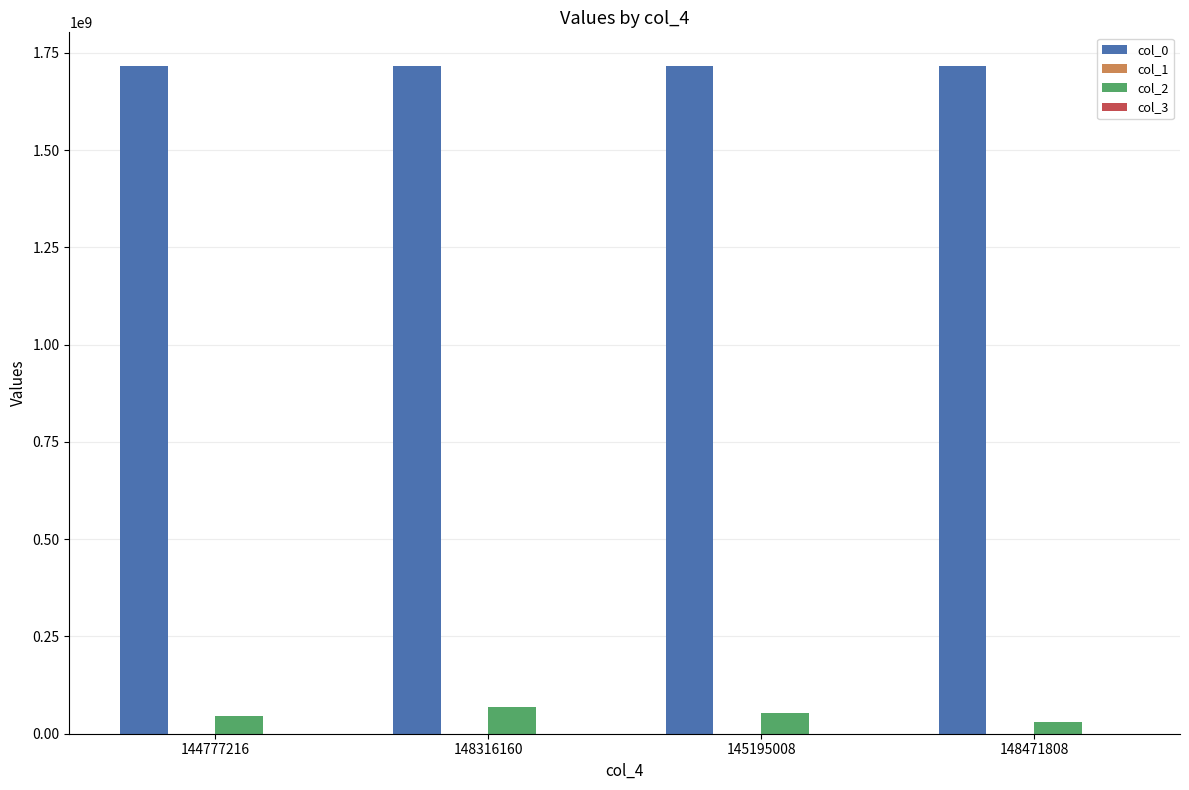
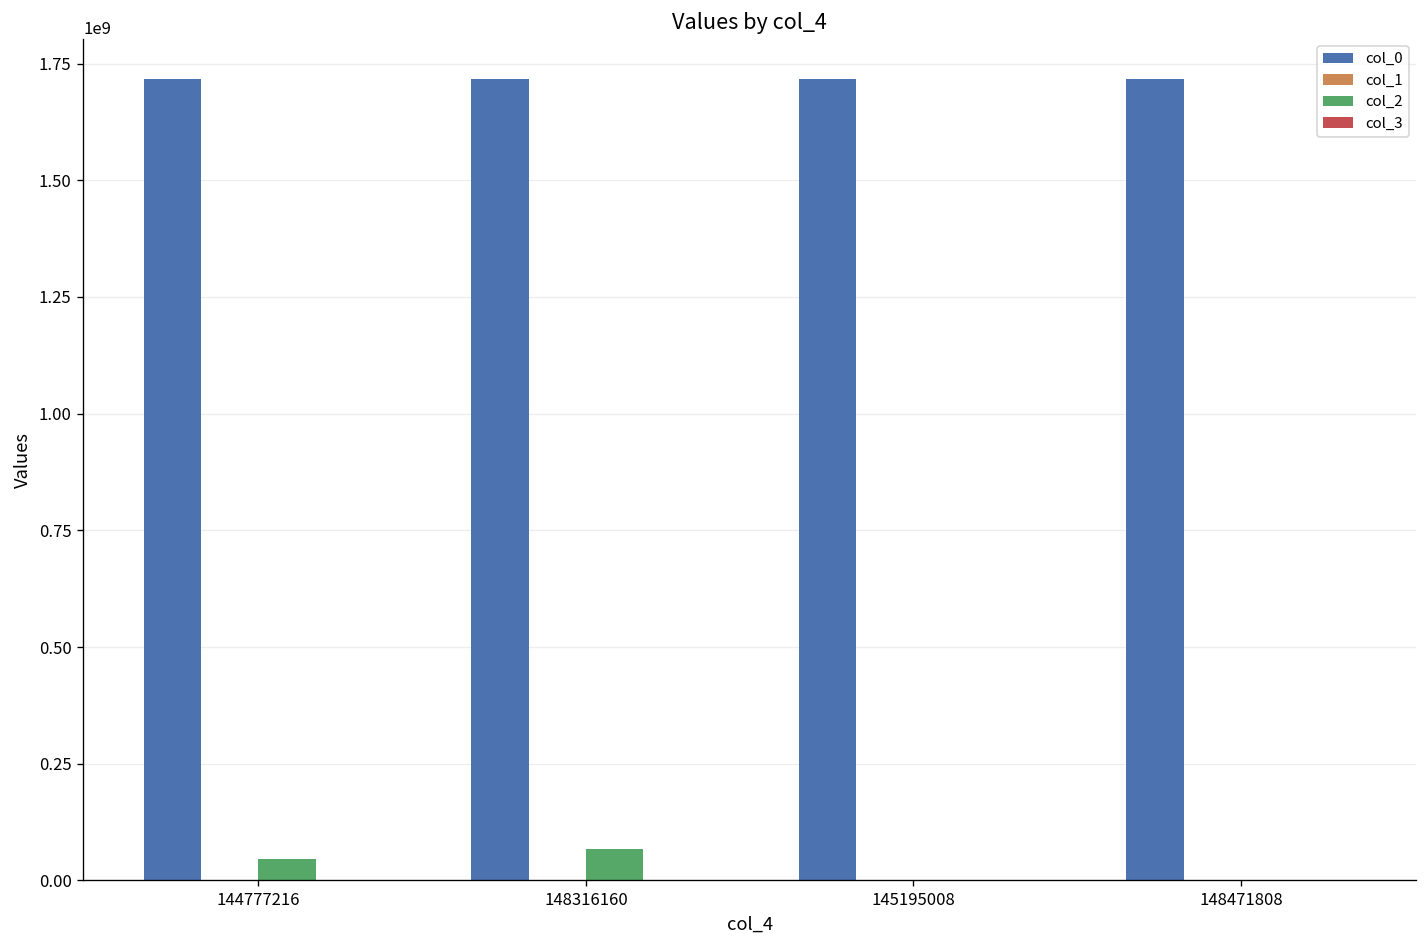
col_2, 145195008: 50000000 -> 0
col_2, 148471808: 30000000 -> 0
